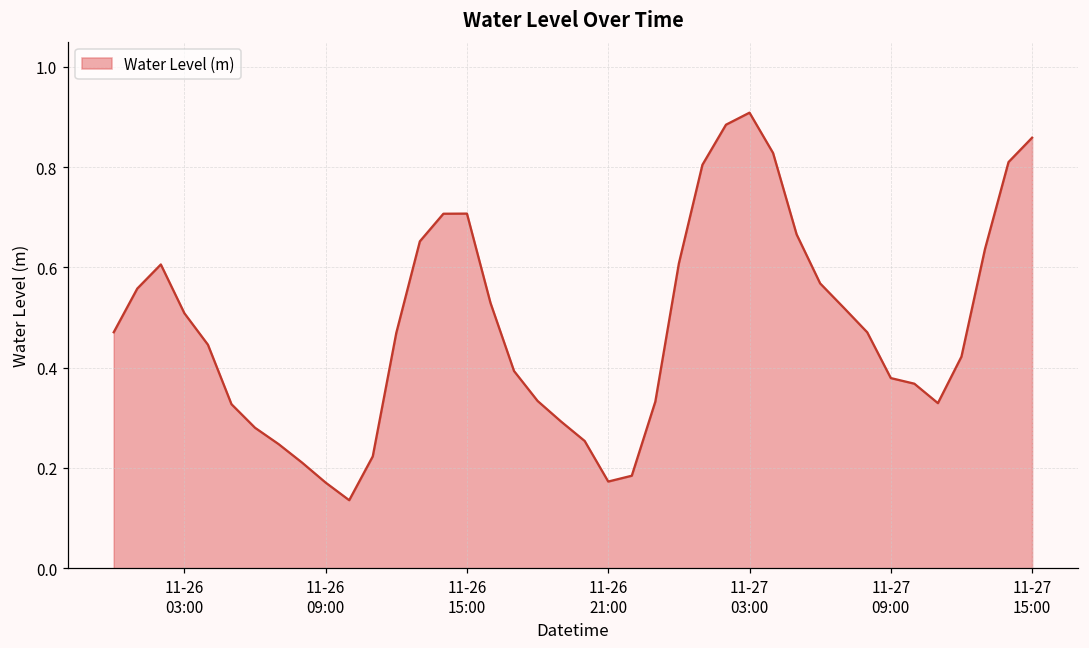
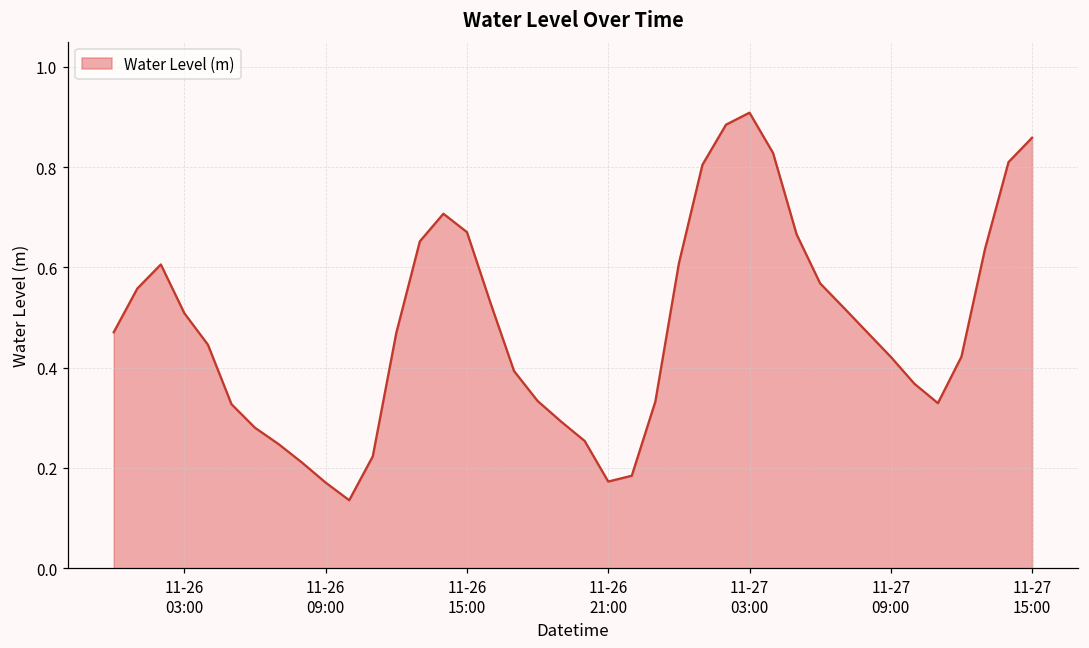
11-26 15:00: 0.71 -> 0.67
11-27 09:00: 0.38 -> 0.42
